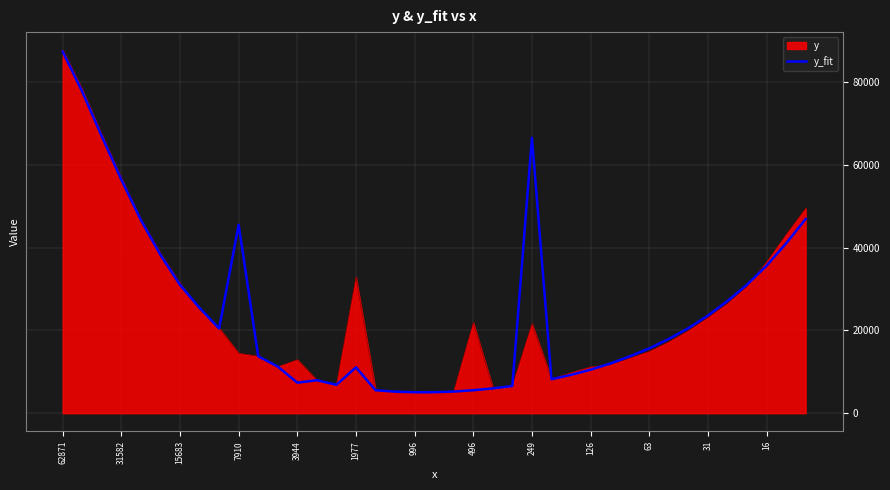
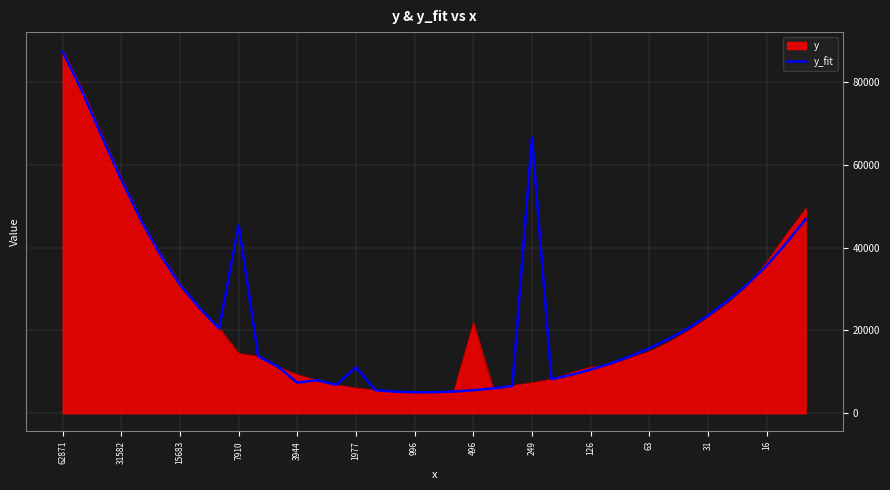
y, 3944: 13000 -> 9000
y, 1977: 33000 -> 6000
y, 249: 22000 -> 7000
